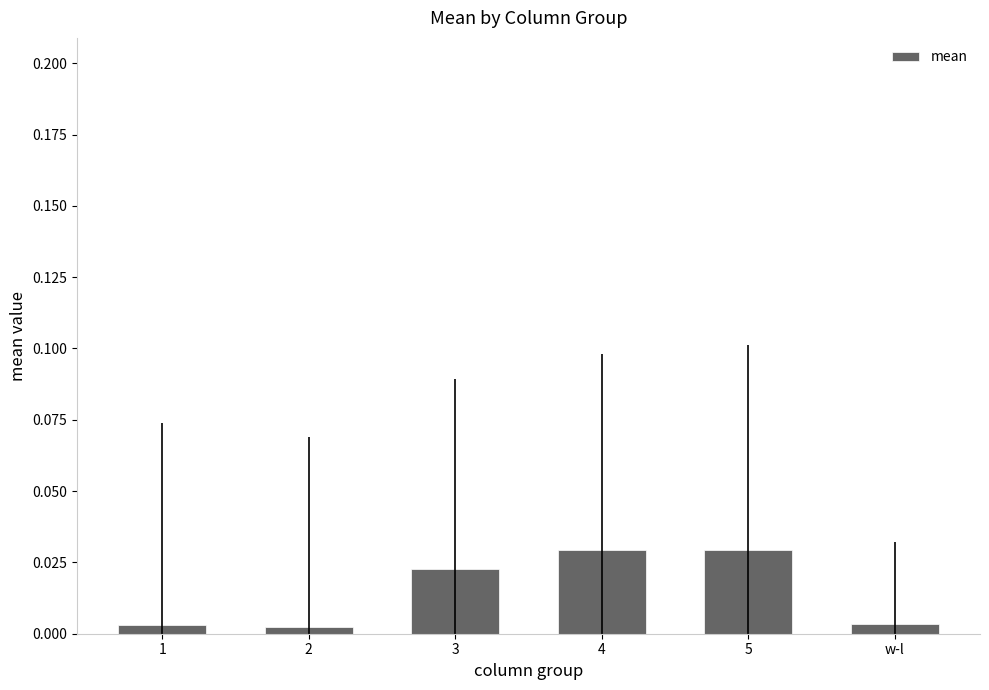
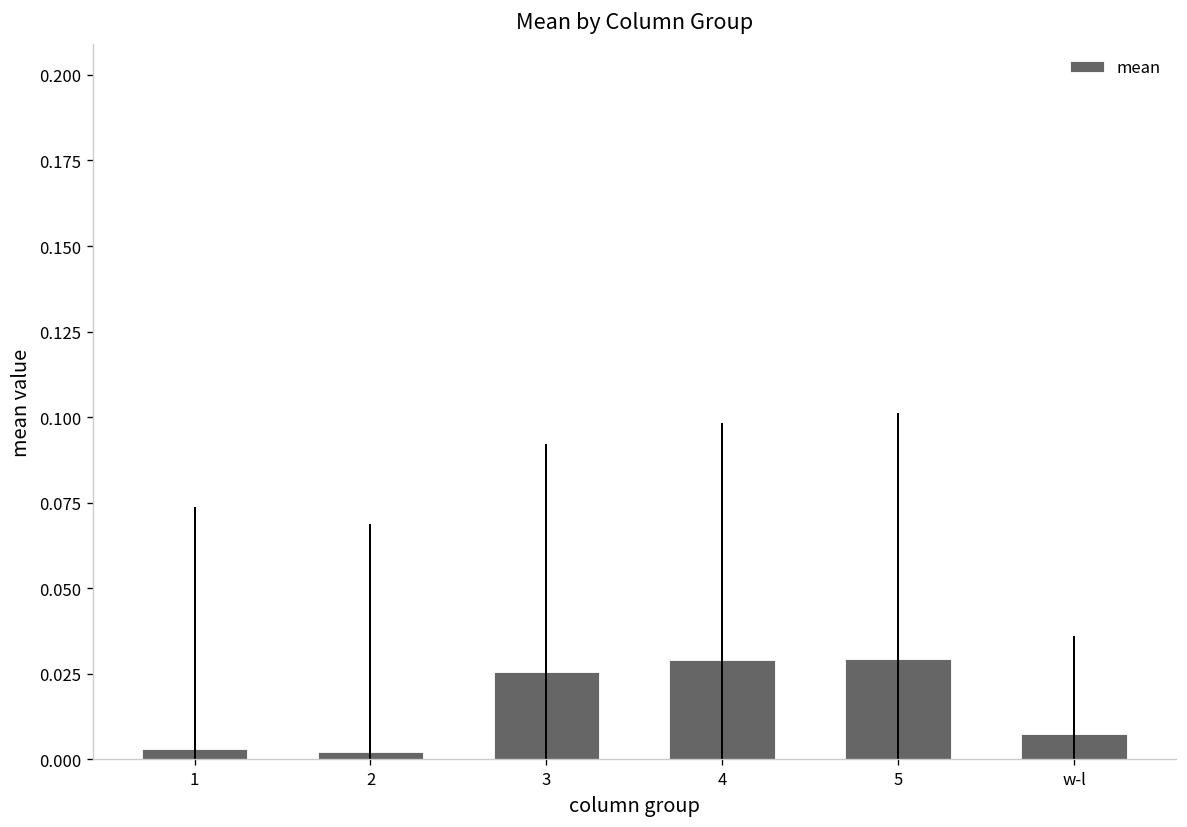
3: 0.023 -> 0.025
w-l: 0.004 -> 0.007
